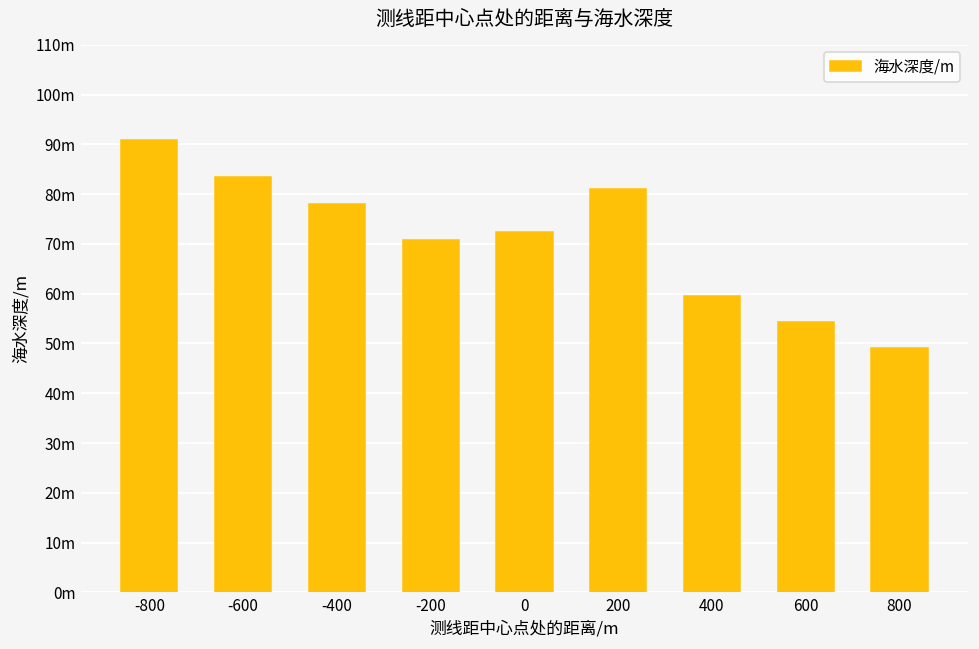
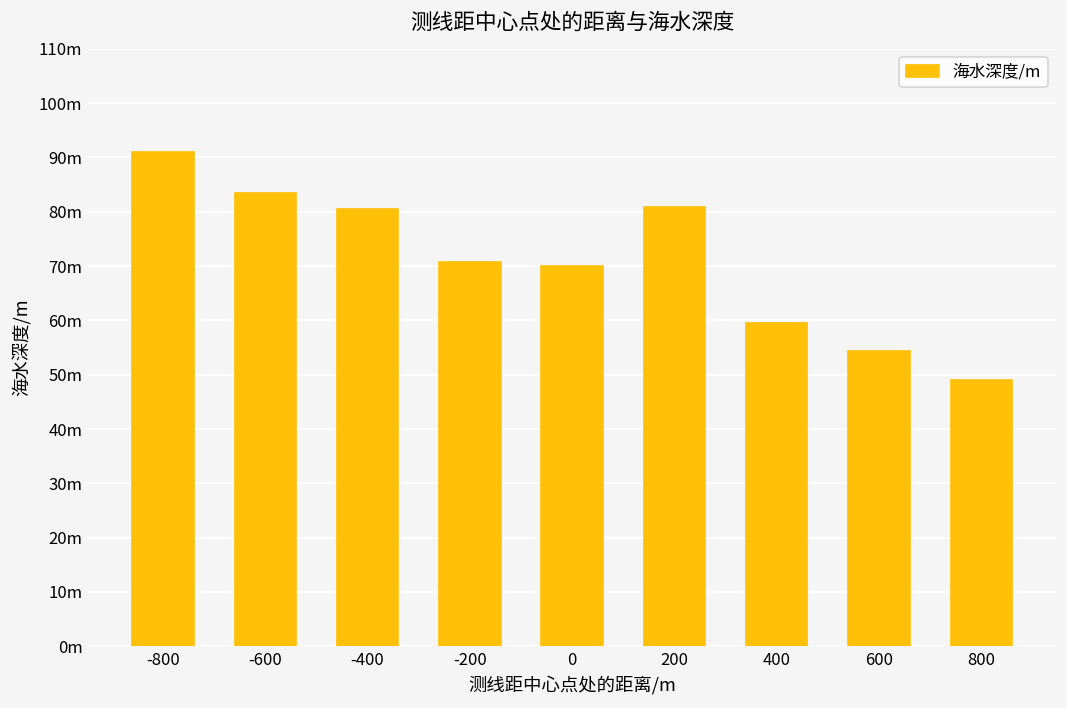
-400: 78m -> 80m
0: 72m -> 70m
